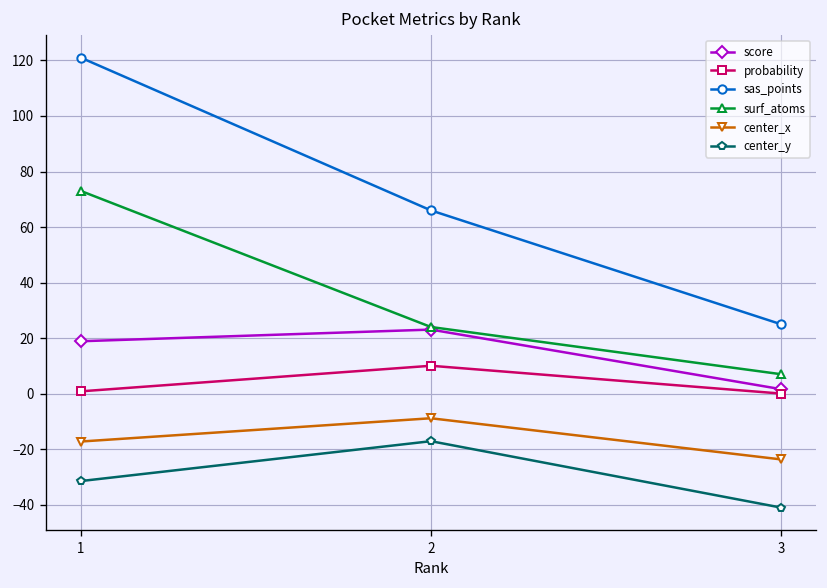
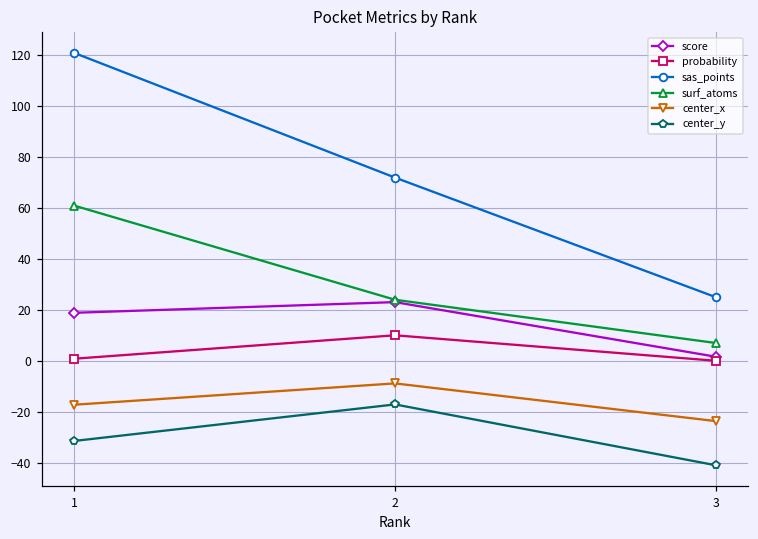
surf_atoms, 1: 73 -> 61
sas_points, 2: 66 -> 72
